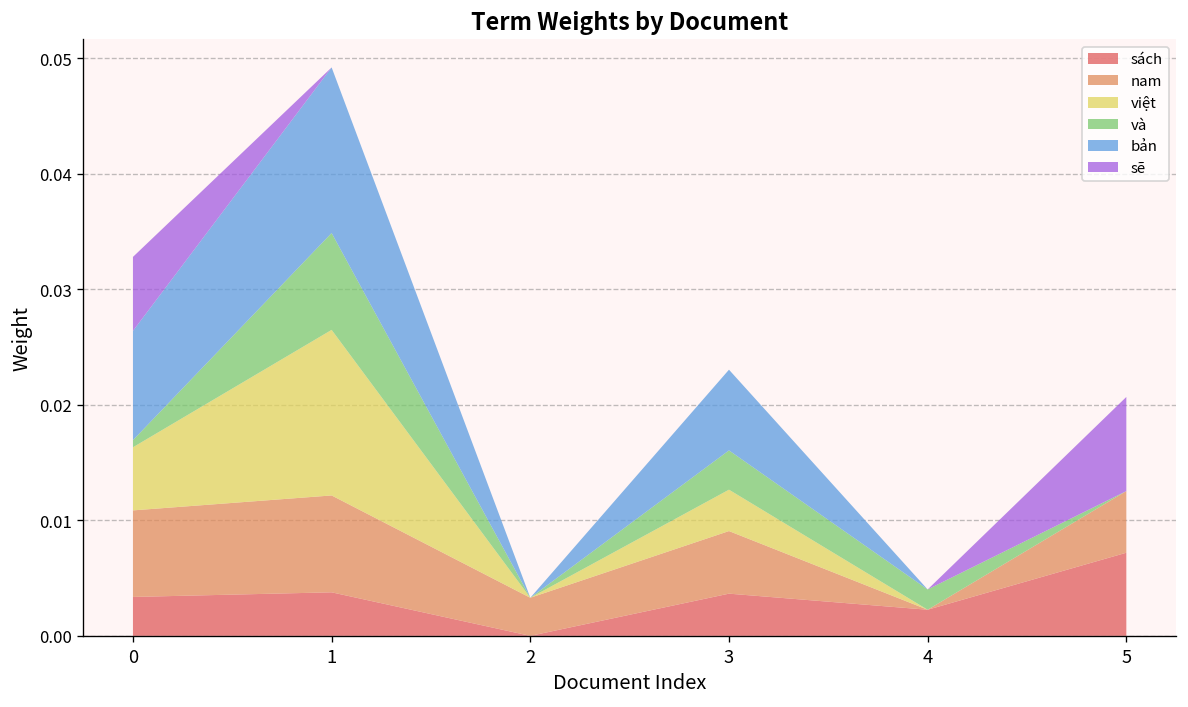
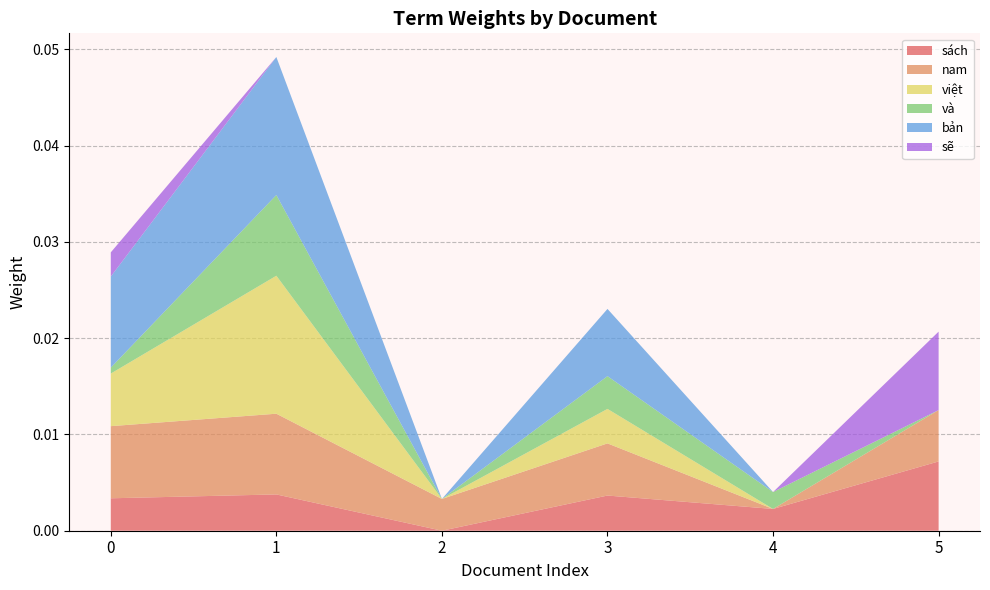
sẽ, 0: 0.006 -> 0.003
